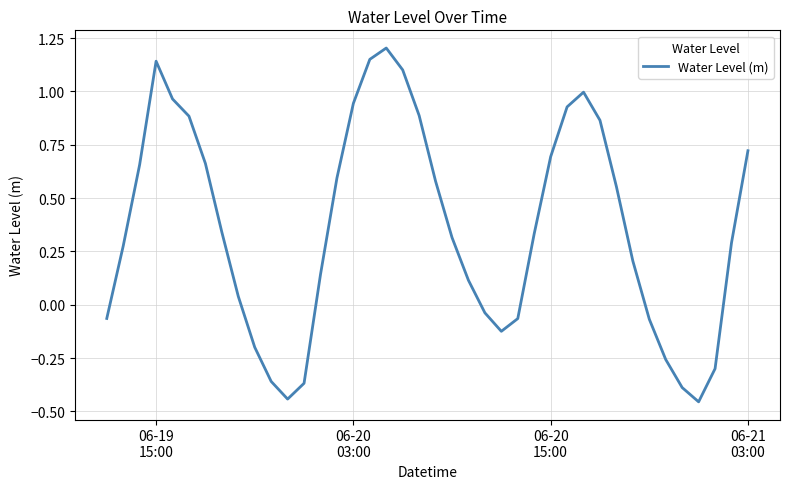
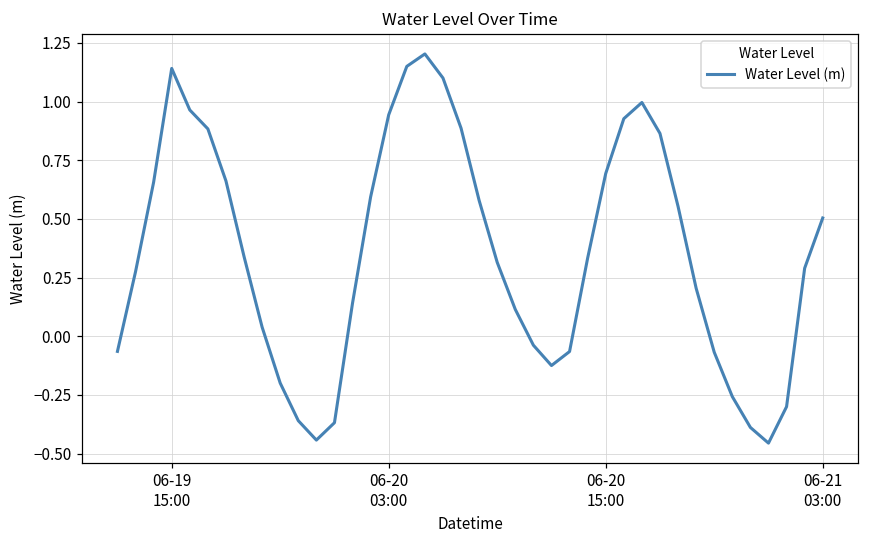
06-21 03:00: 0.72 -> 0.50
